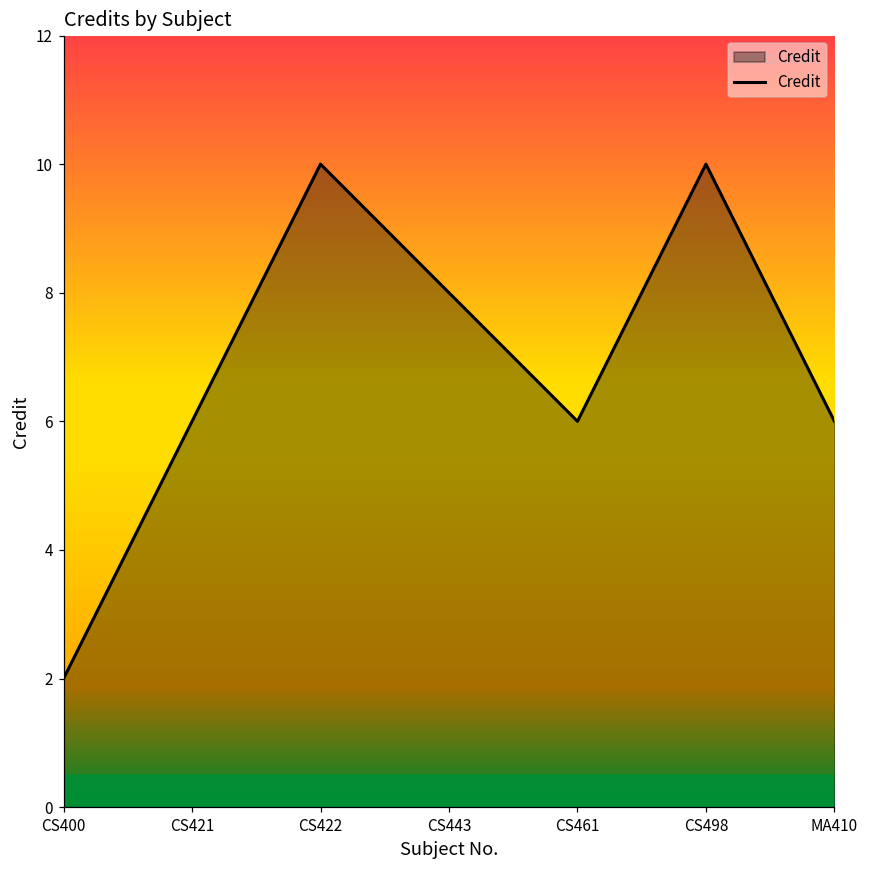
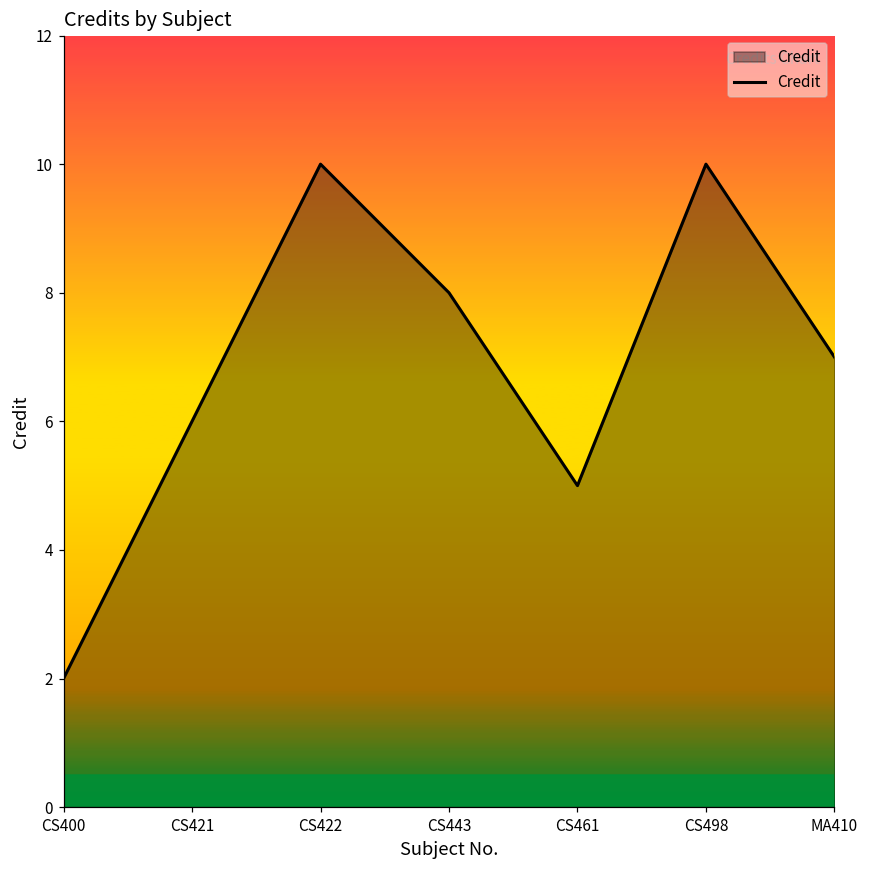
CS461: 6 -> 5
MA410: 6 -> 7
